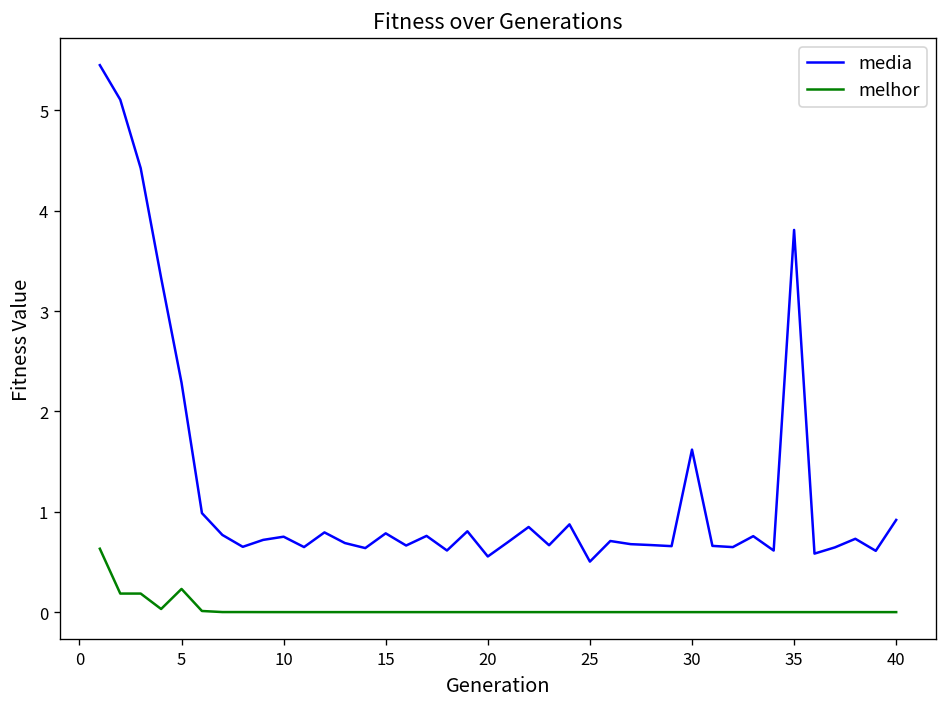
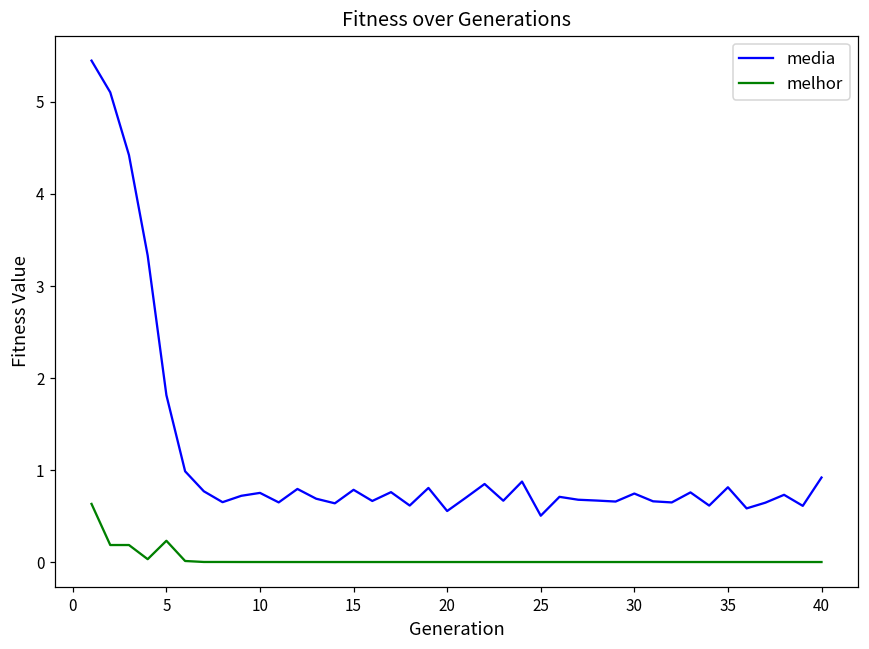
media, 5: 2.3 -> 1.8
media, 30: 1.6 -> 0.7
media, 35: 3.8 -> 0.8
